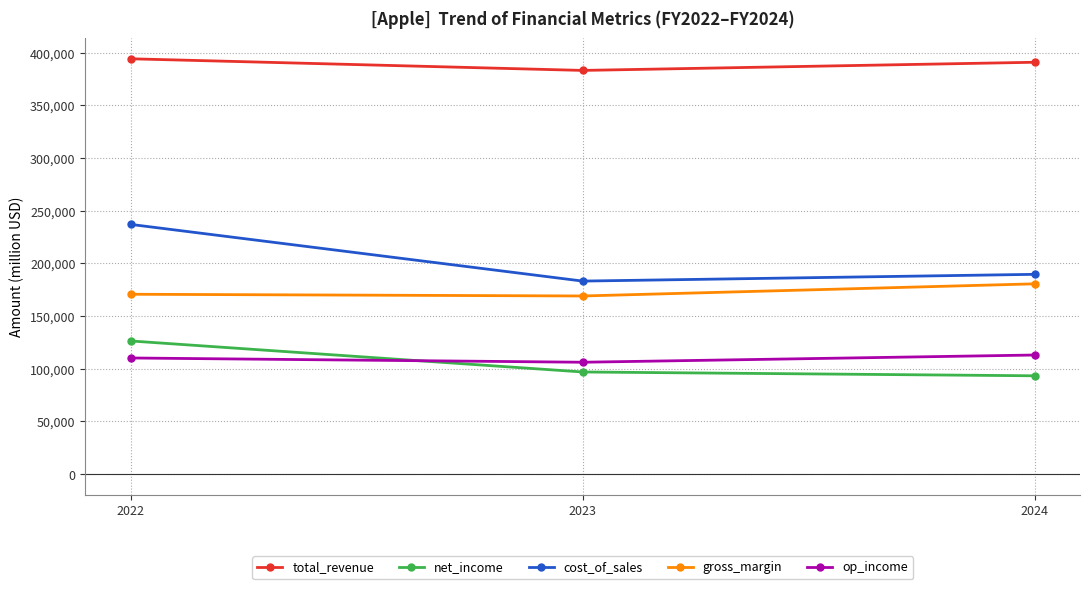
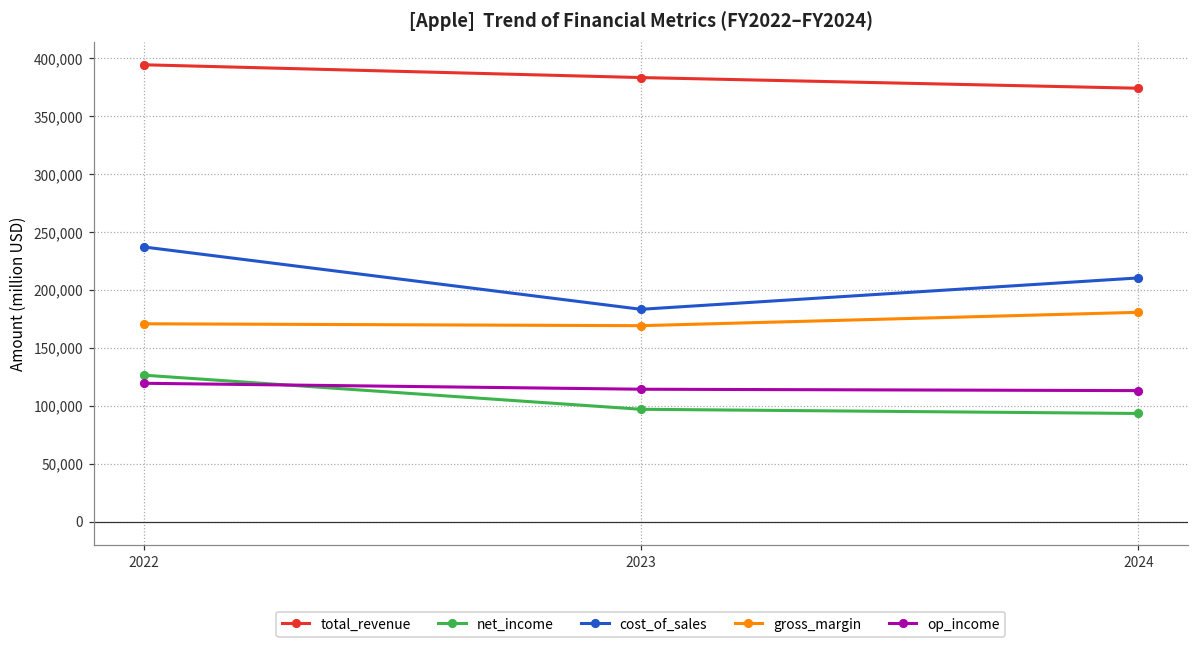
op_income, 2022: 110,000 -> 119,000
op_income, 2023: 106,000 -> 114,000
total_revenue, 2024: 391,000 -> 374,000
cost_of_sales, 2024: 190,000 -> 210,000
